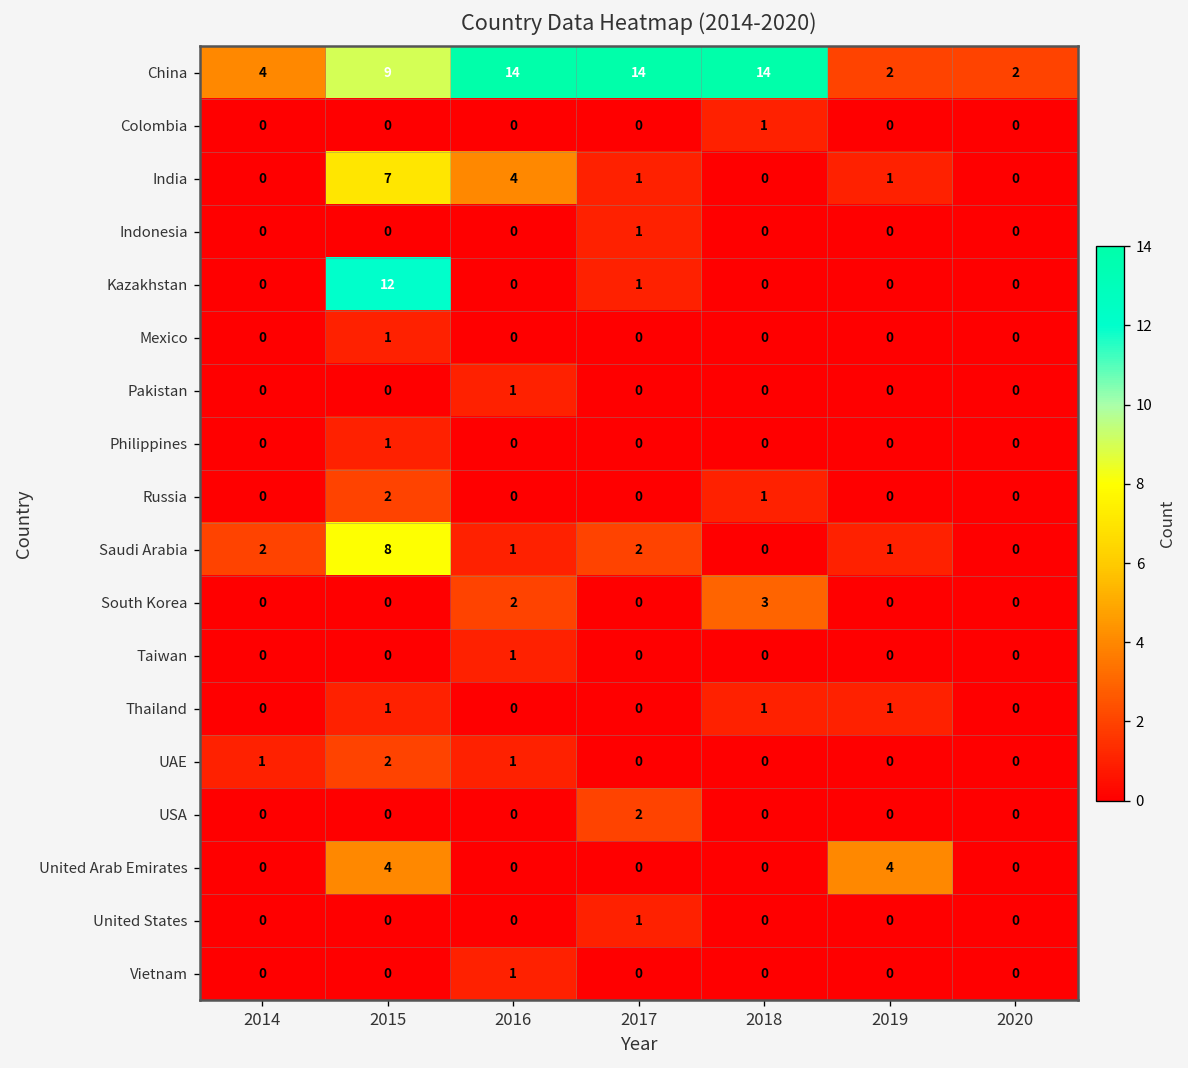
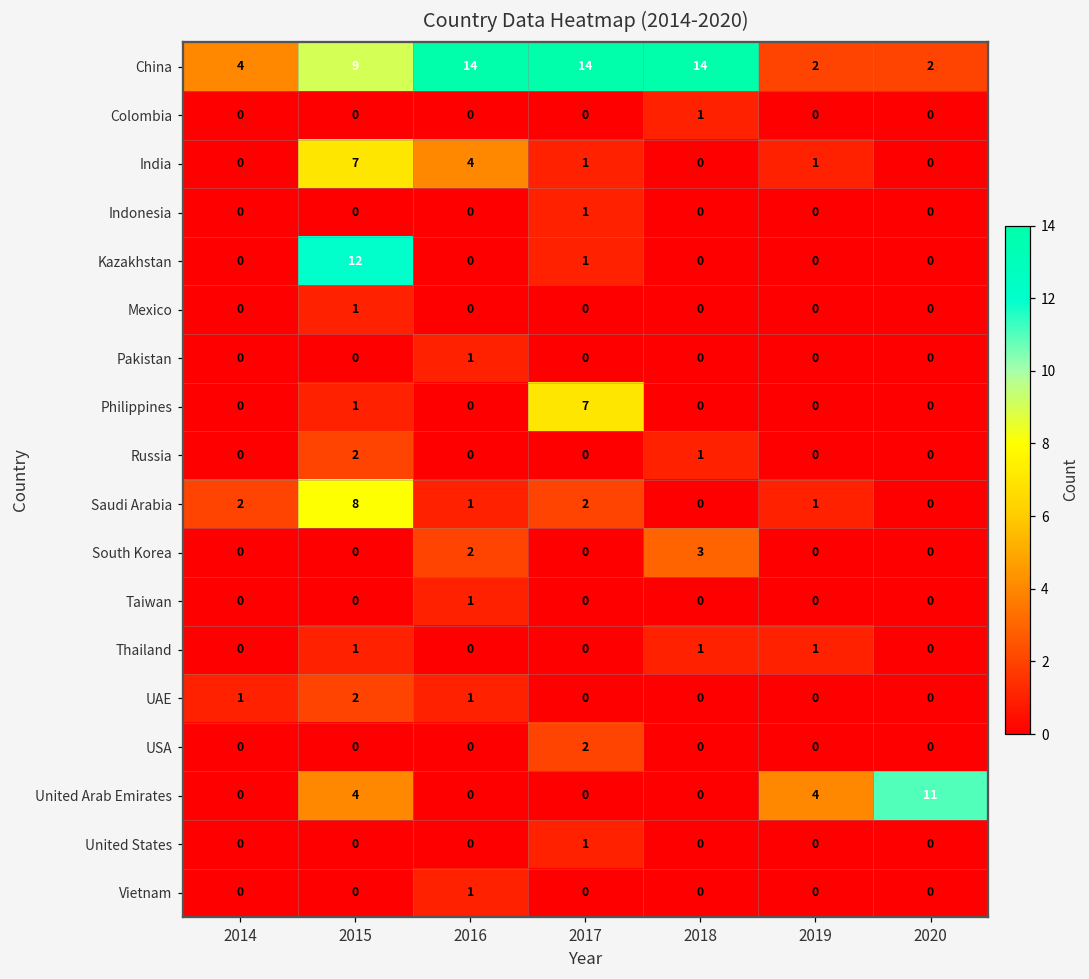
Philippines, 2017: 0 -> 7
United Arab Emirates, 2020: 0 -> 11
